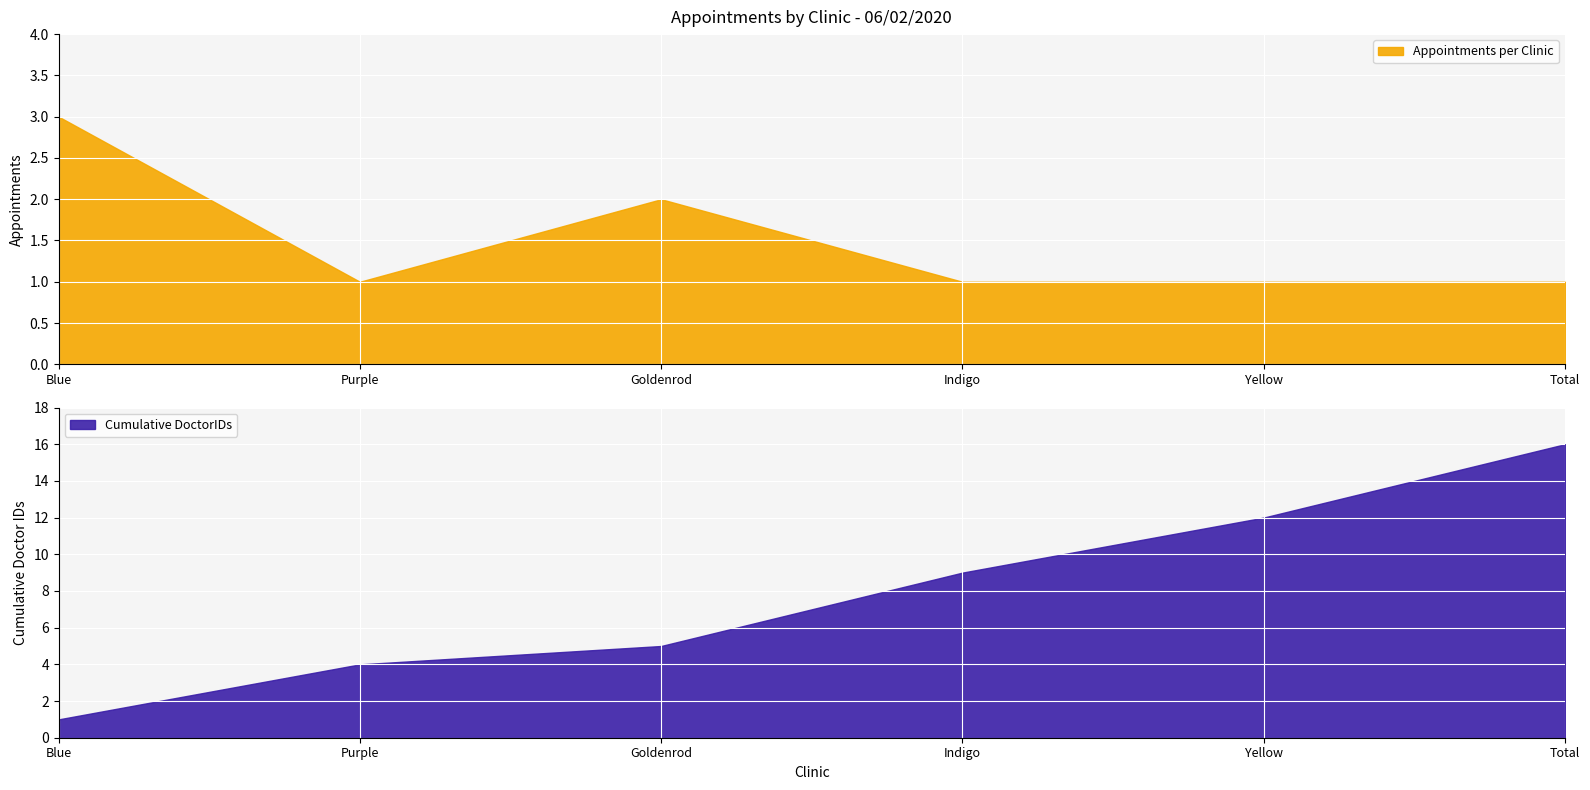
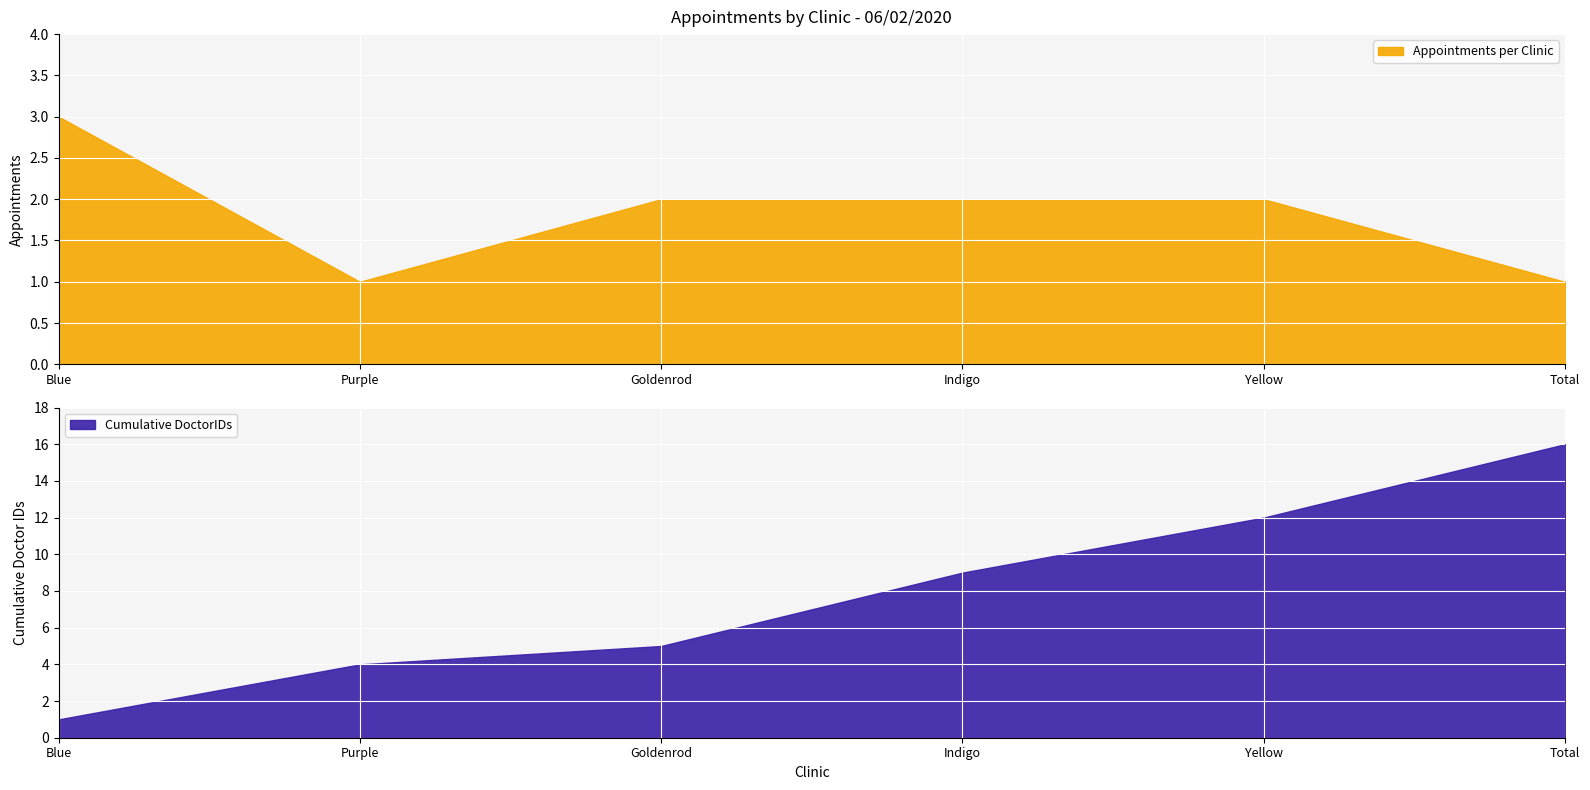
Appointments by Clinic - 06/02/2020, Indigo: 1 -> 2
Appointments by Clinic - 06/02/2020, Yellow: 1 -> 2
